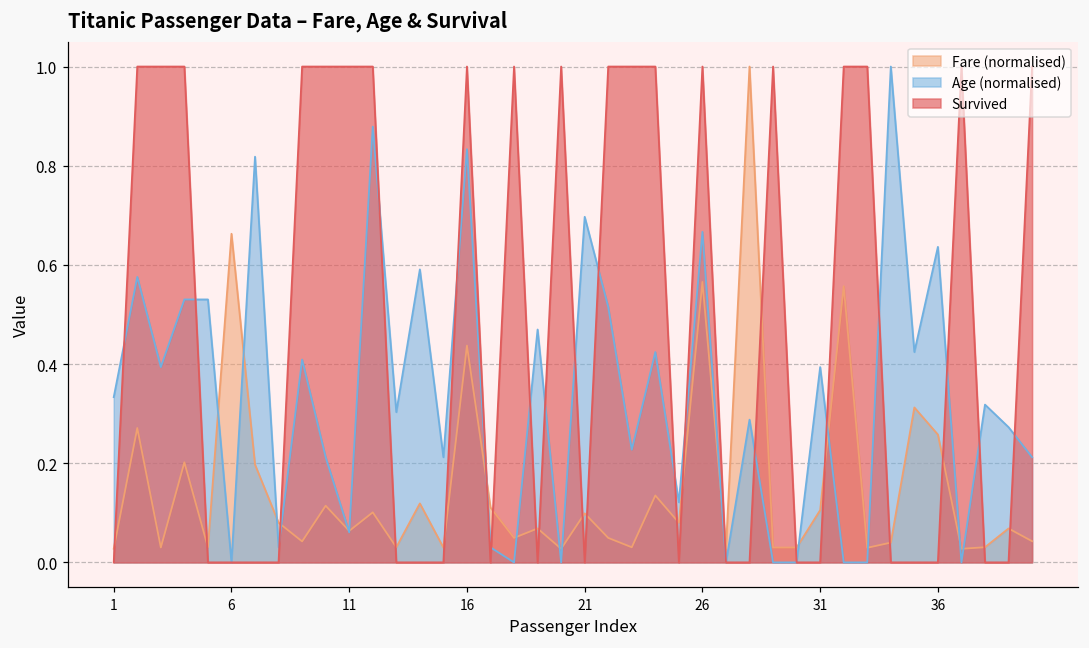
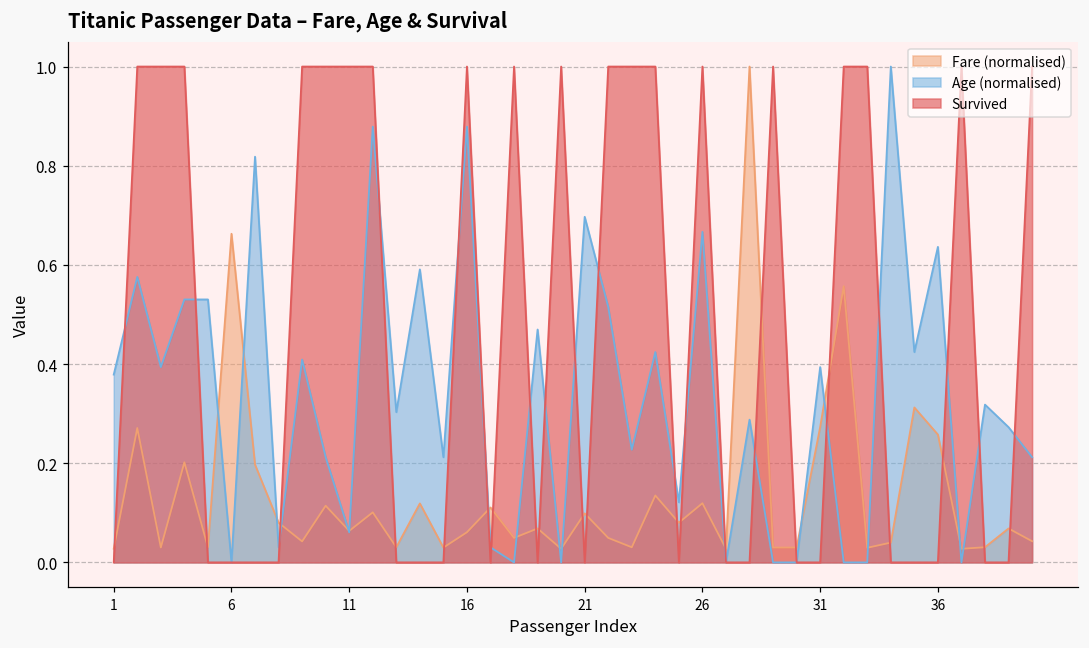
Age (normalised), 1: 0.33 -> 0.38
Fare (normalised), 16: 0.44 -> 0.06
Age (normalised), 16: 0.83 -> 0.88
Fare (normalised), 26: 0.57 -> 0.12
Fare (normalised), 31: 0.11 -> 0.27
